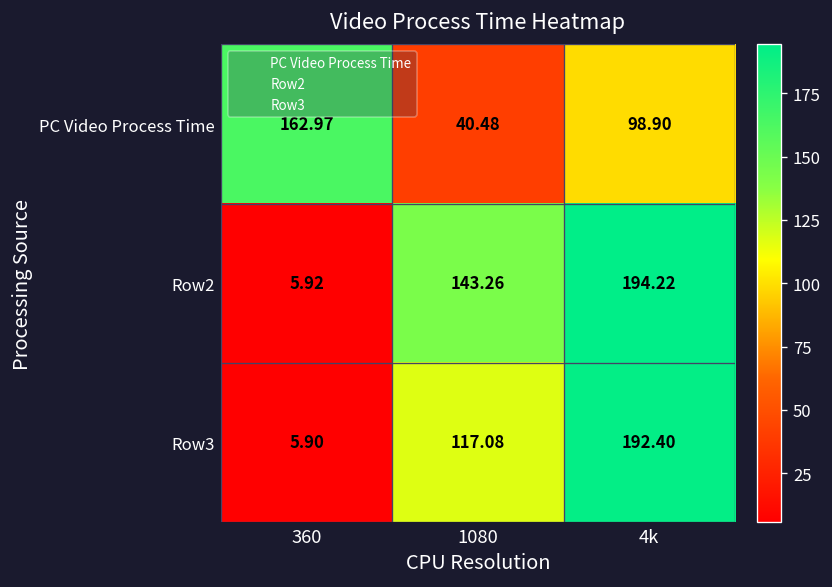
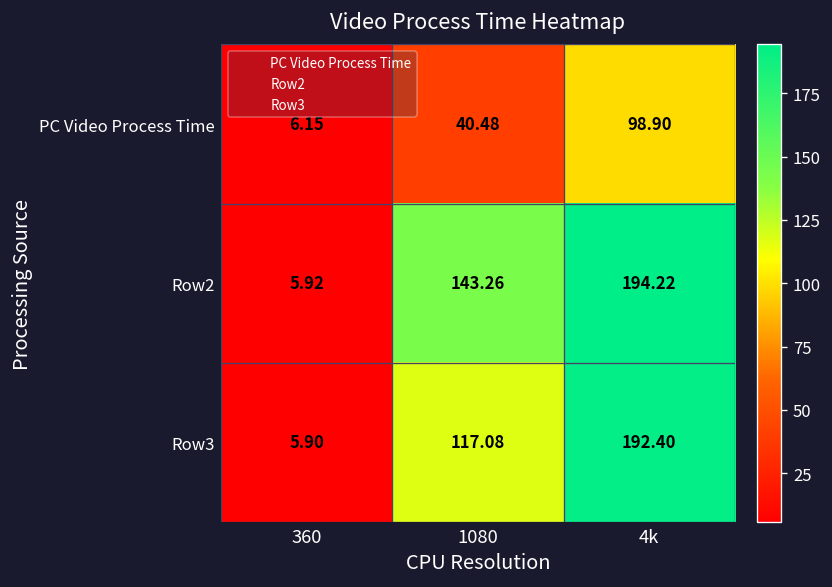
PC Video Process Time, 360: 162.97 -> 6.15
